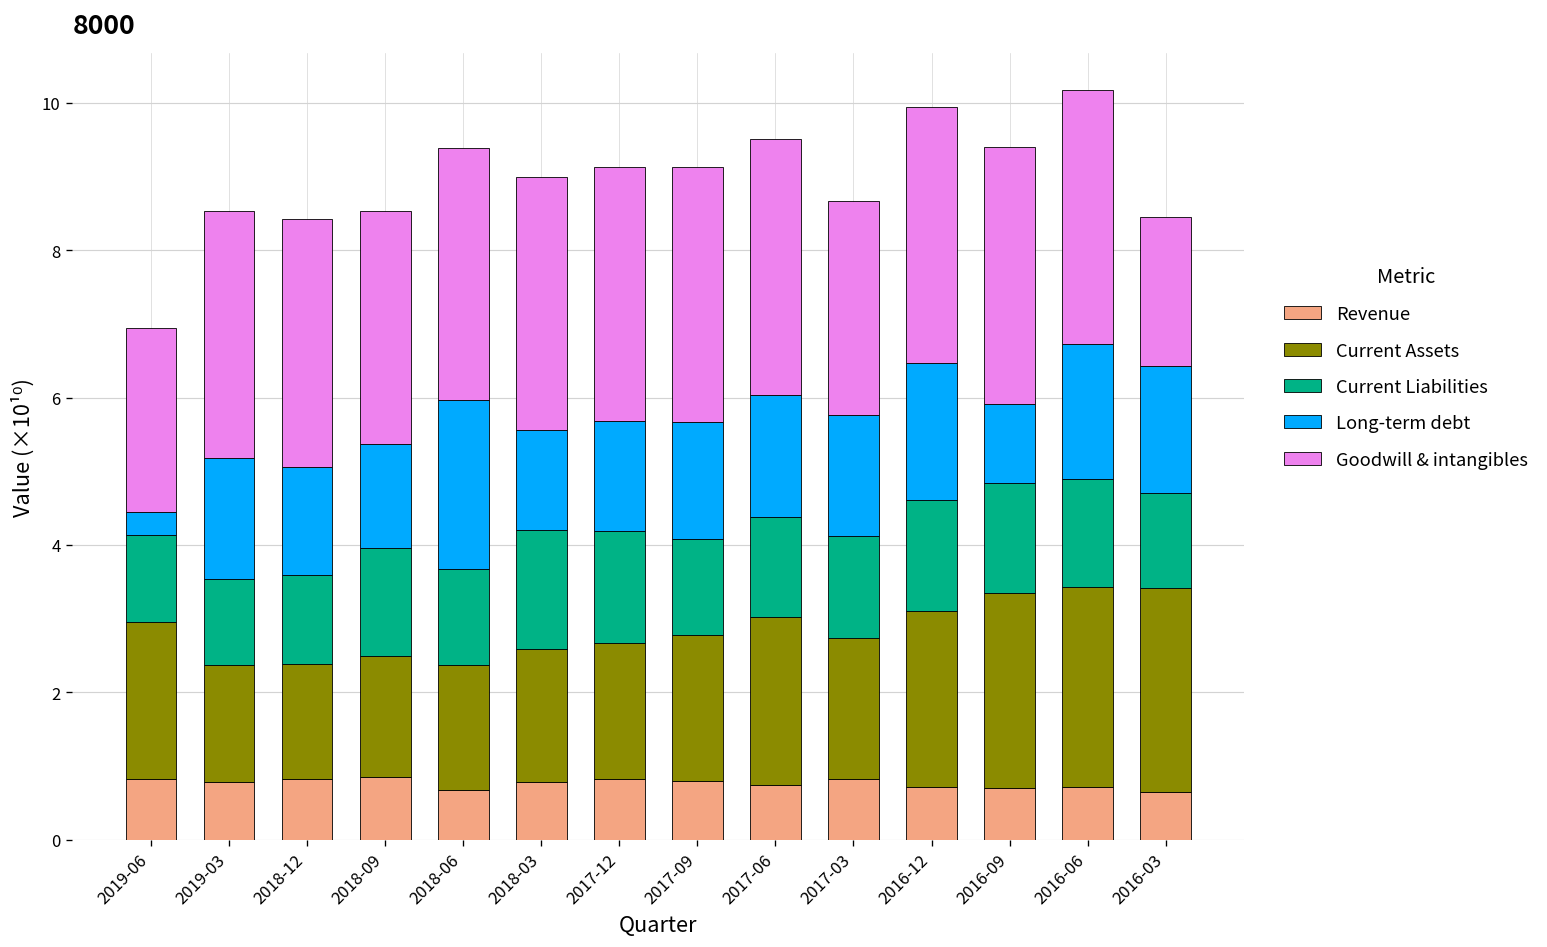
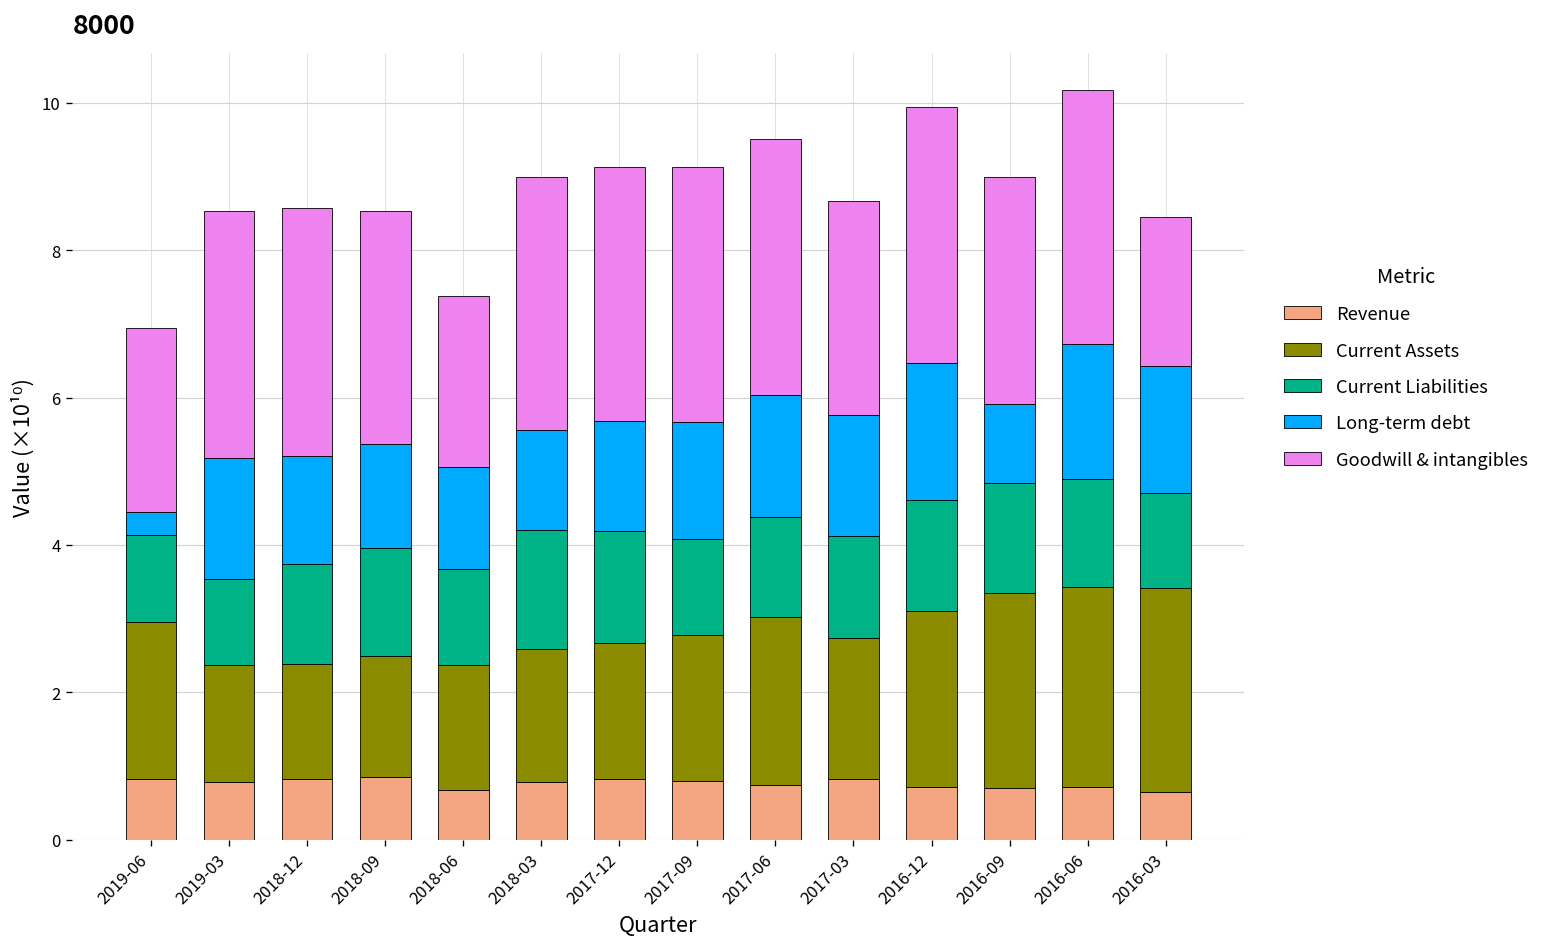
Current Liabilities, 2018-12: 1.2 -> 1.3
Long-term debt, 2018-06: 2.3 -> 1.4
Goodwill & intangibles, 2018-06: 3.4 -> 2.3
Goodwill & intangibles, 2016-09: 3.5 -> 3.1
